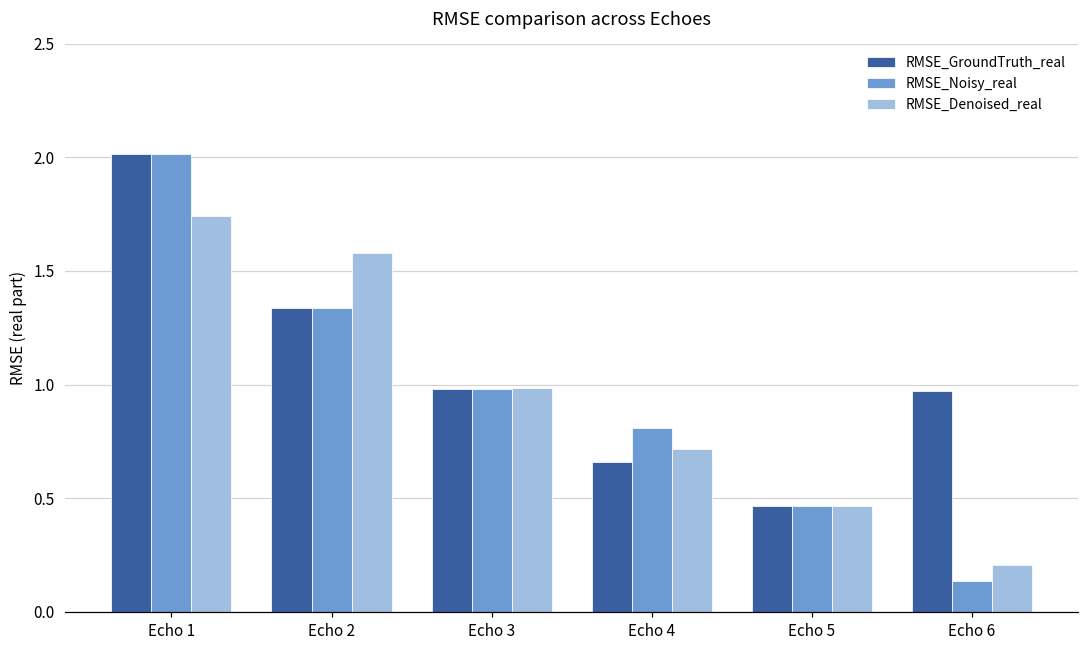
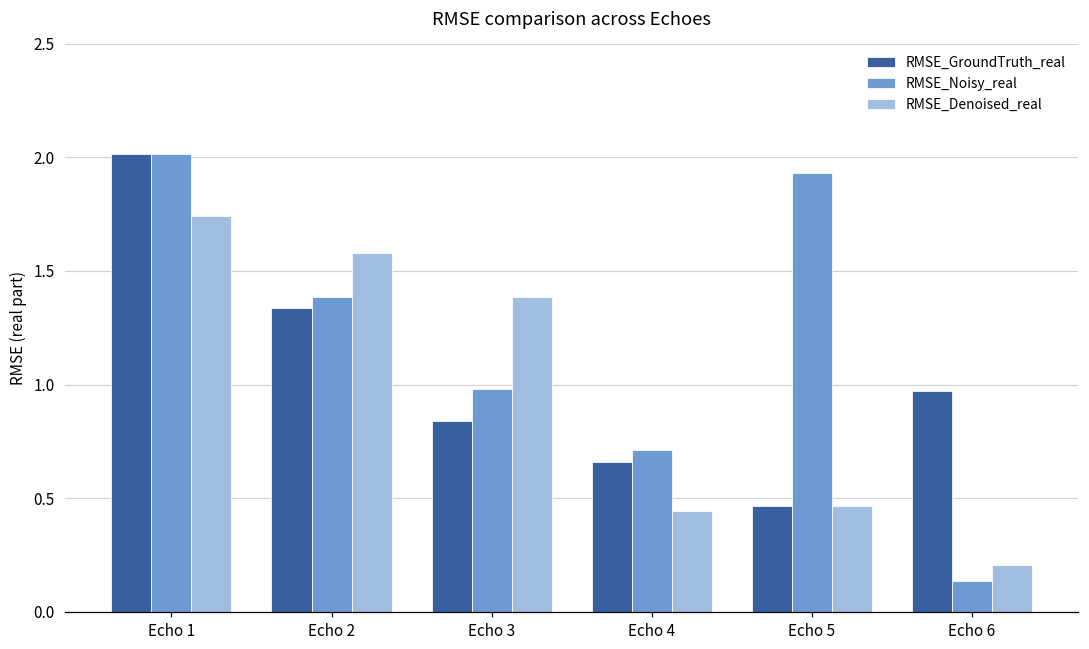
RMSE_Noisy_real, Echo 2: 1.34 -> 1.38
RMSE_GroundTruth_real, Echo 3: 0.98 -> 0.84
RMSE_Denoised_real, Echo 3: 0.99 -> 1.38
RMSE_Noisy_real, Echo 4: 0.81 -> 0.71
RMSE_Denoised_real, Echo 4: 0.72 -> 0.44
RMSE_Noisy_real, Echo 5: 0.47 -> 1.93
